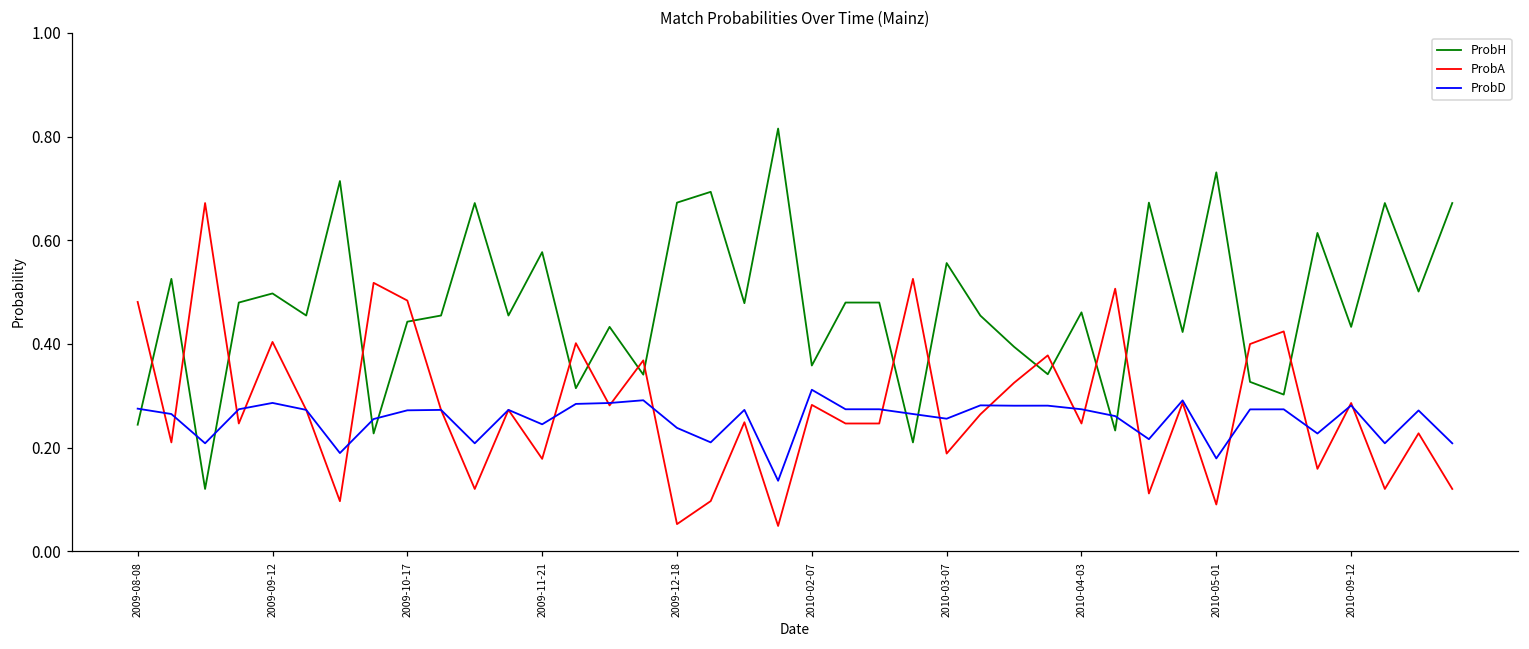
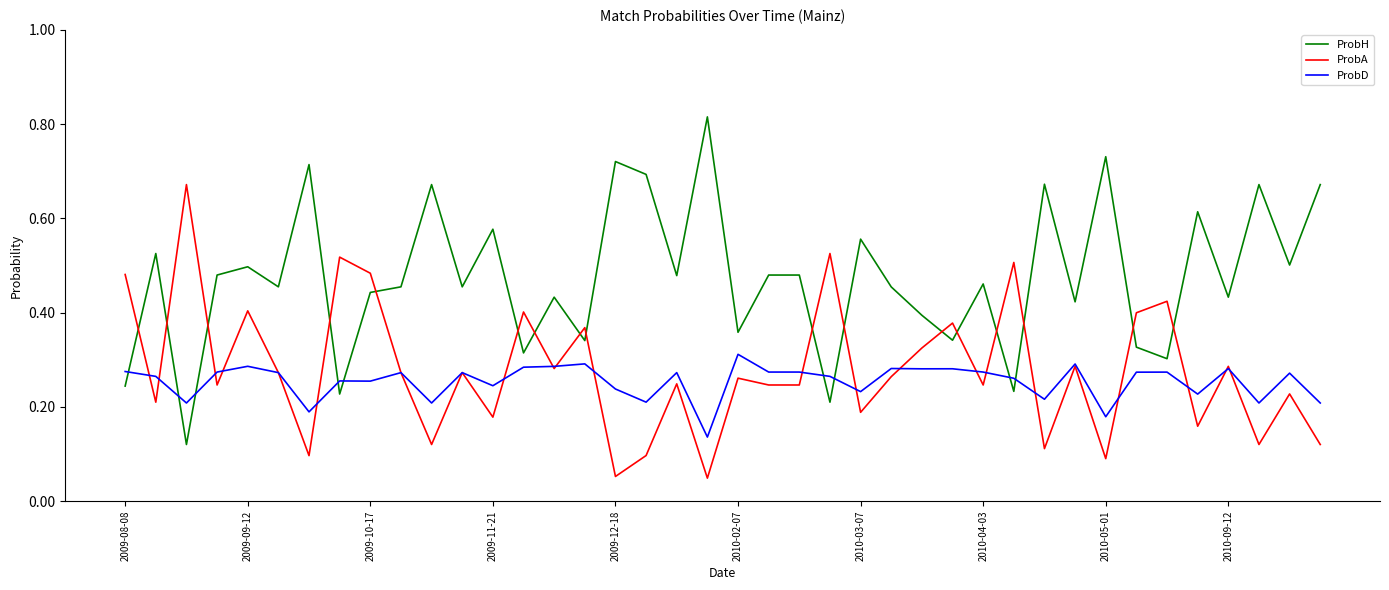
ProbD, 2009-10-17: 0.27 -> 0.25
ProbH, 2009-12-18: 0.67 -> 0.72
ProbA, 2010-02-07: 0.28 -> 0.26
ProbD, 2010-03-07: 0.26 -> 0.23
